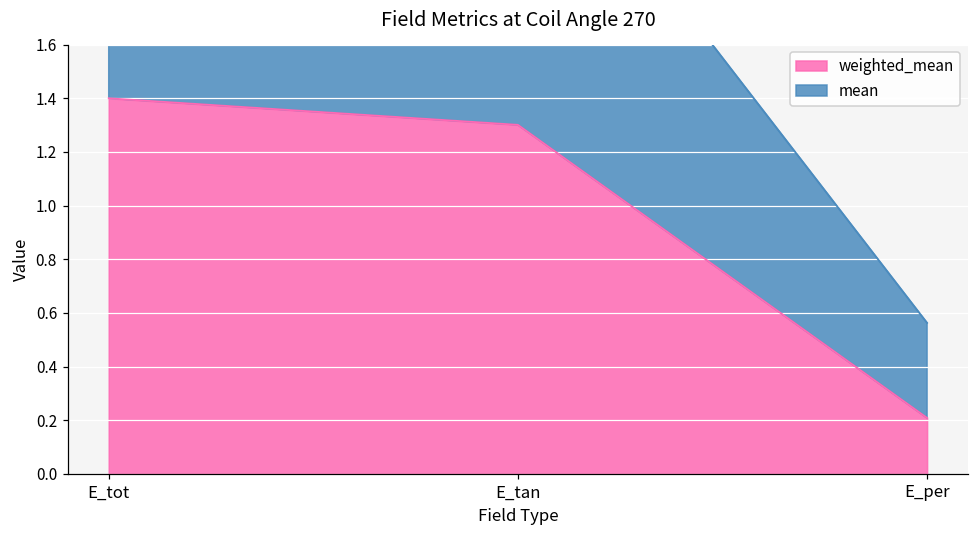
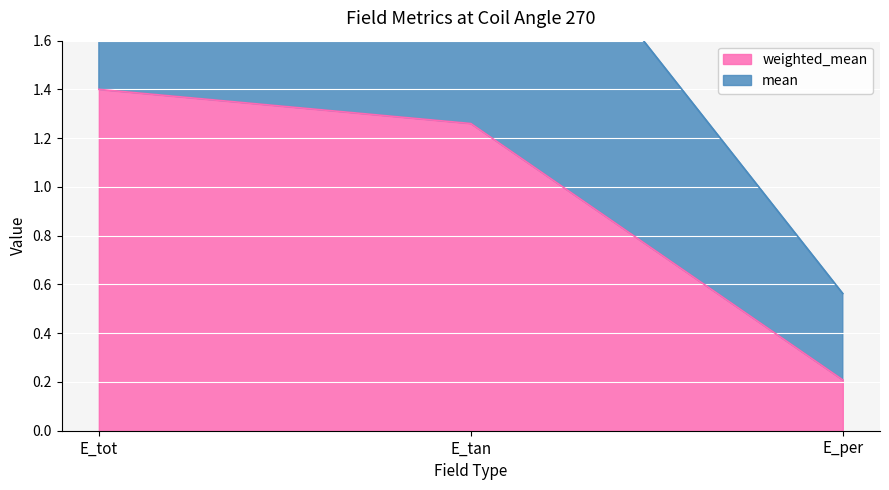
weighted_mean, E_tan: 1.30 -> 1.26
